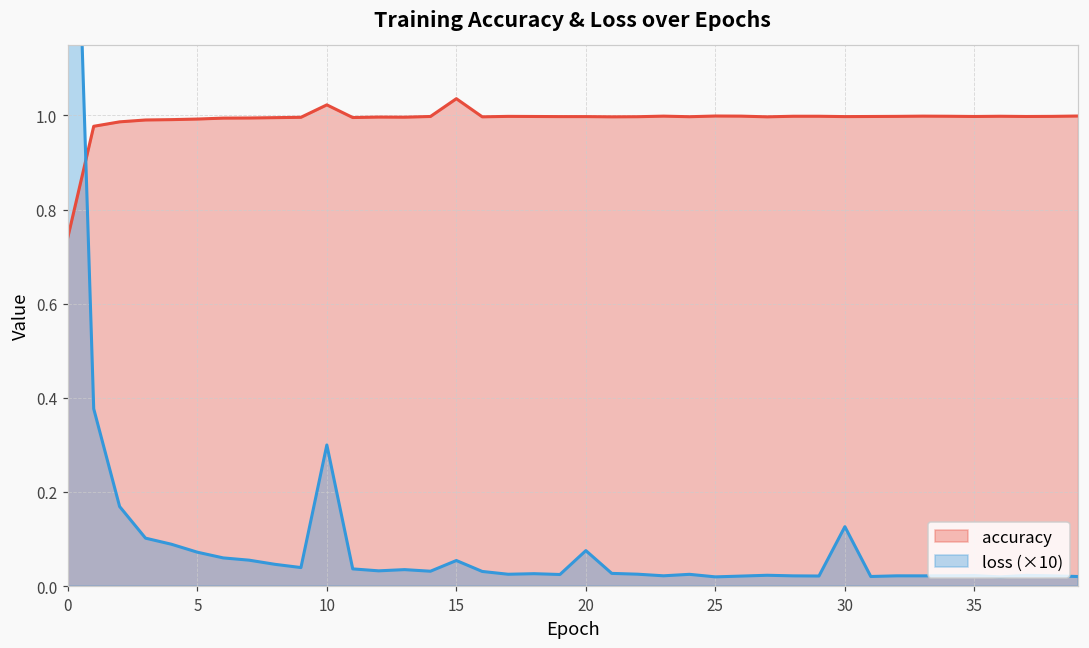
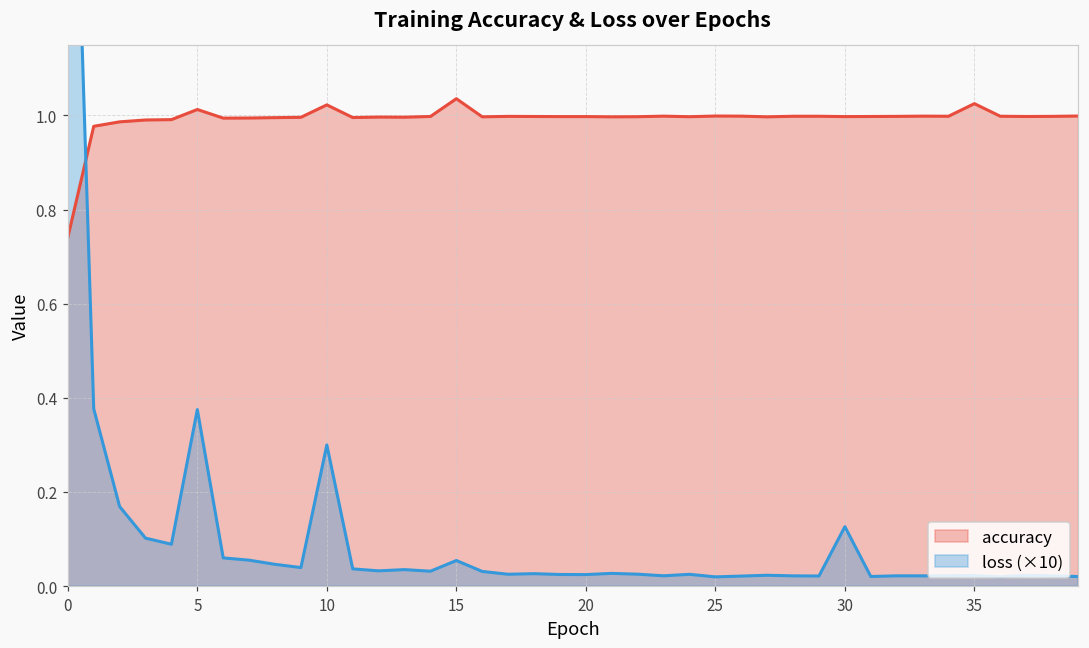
accuracy, 5: 0.99 -> 1.01
loss (×10), 5: 0.07 -> 0.38
loss (×10), 20: 0.08 -> 0.02
accuracy, 35: 1.00 -> 1.03
